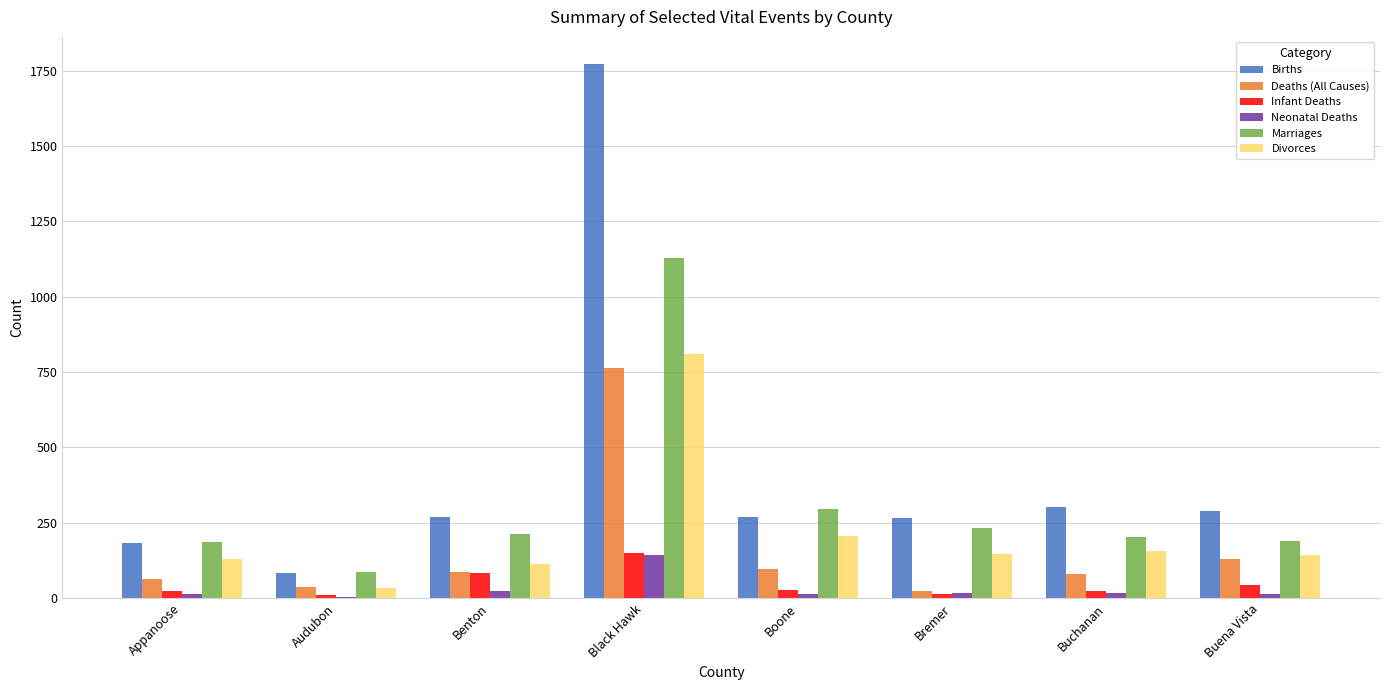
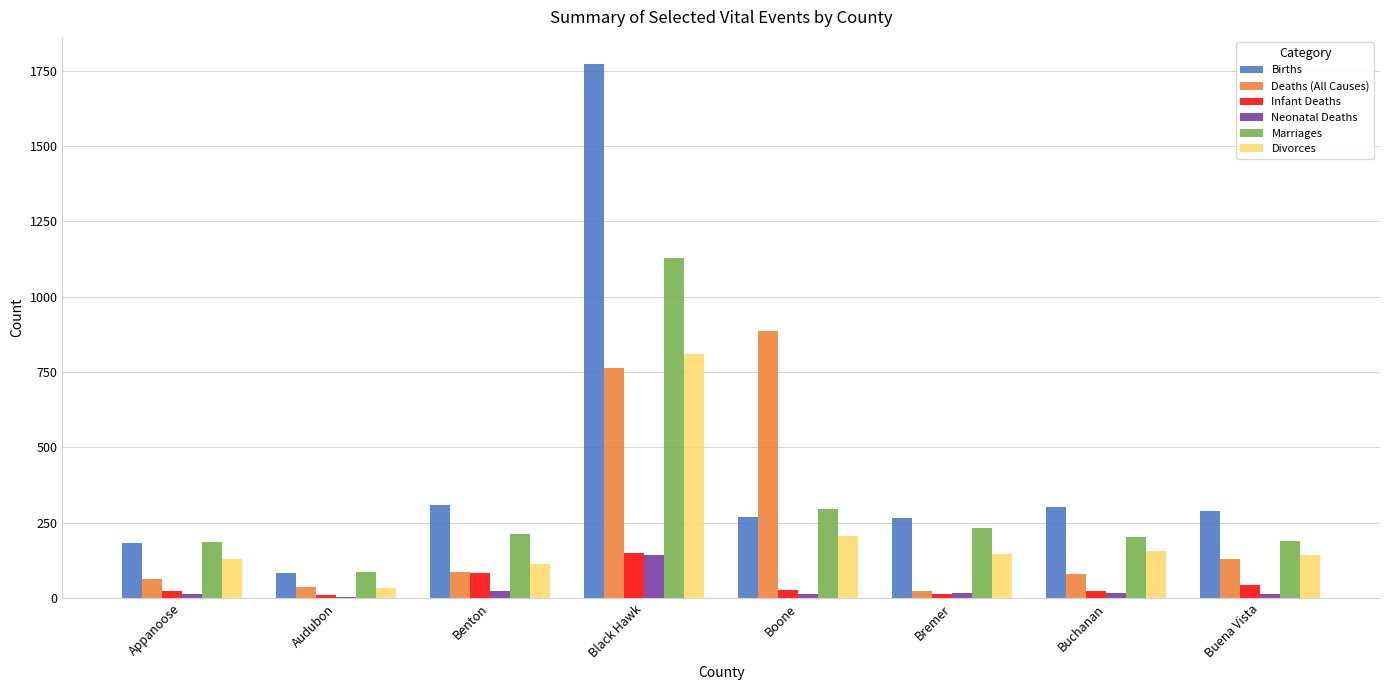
Births, Benton: 270 -> 310
Deaths (All Causes), Boone: 100 -> 890
